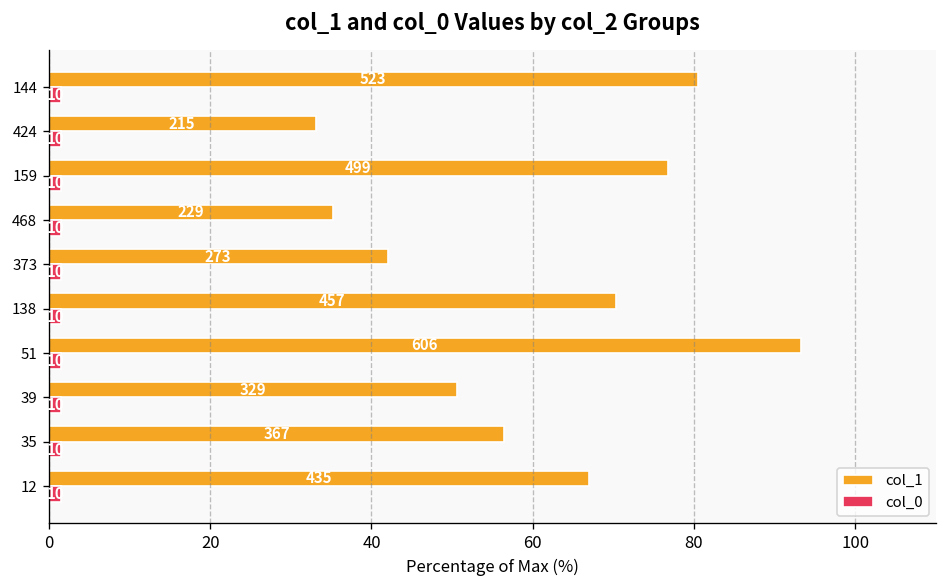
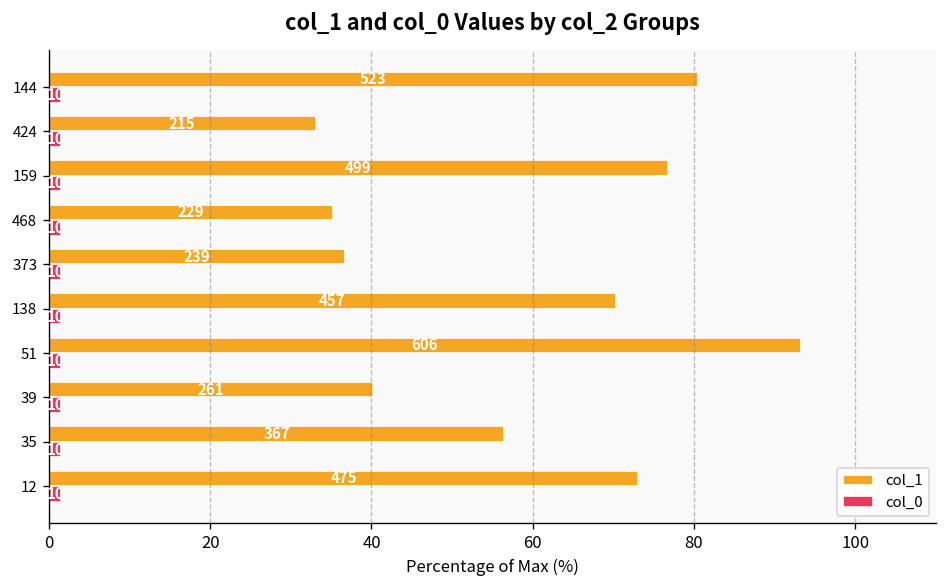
col_1, 373: 273 -> 239
col_1, 39: 329 -> 261
col_1, 12: 435 -> 475
